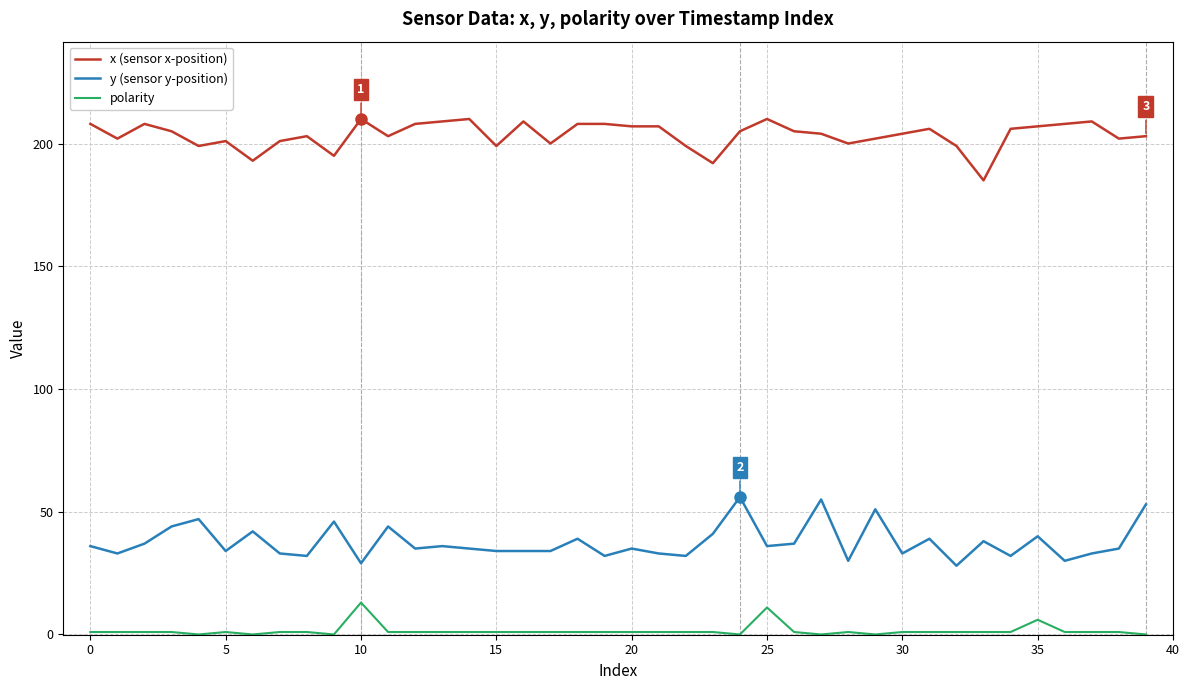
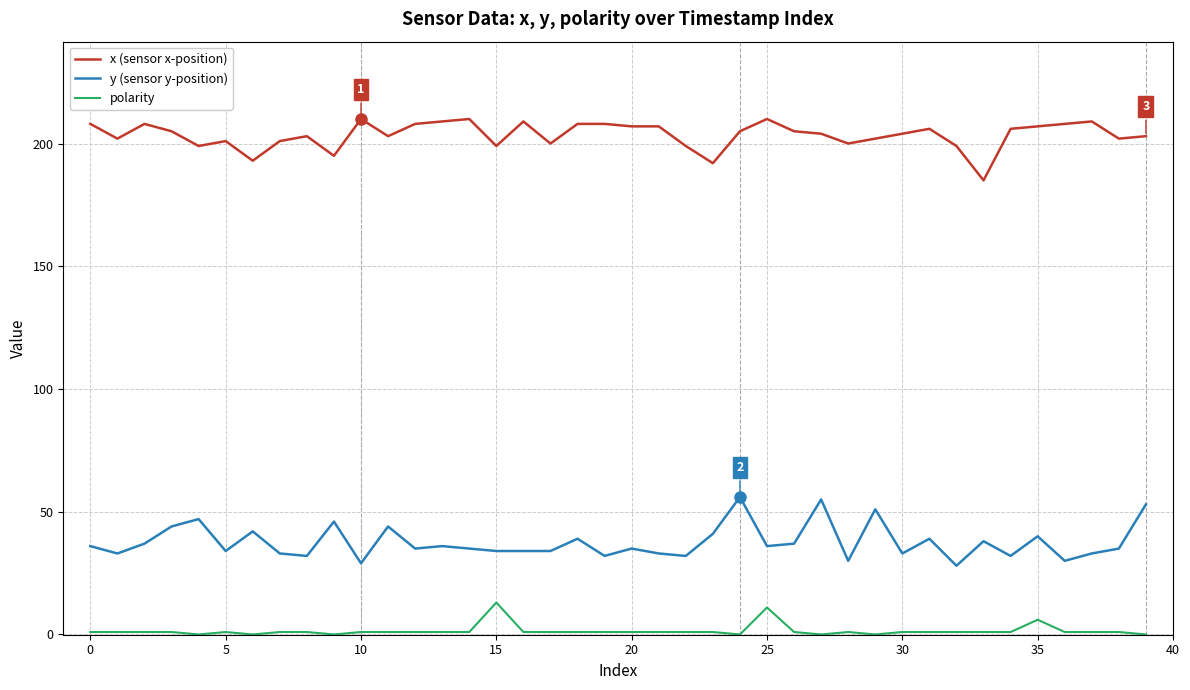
polarity, 10: 13 -> 1
polarity, 15: 1 -> 13
